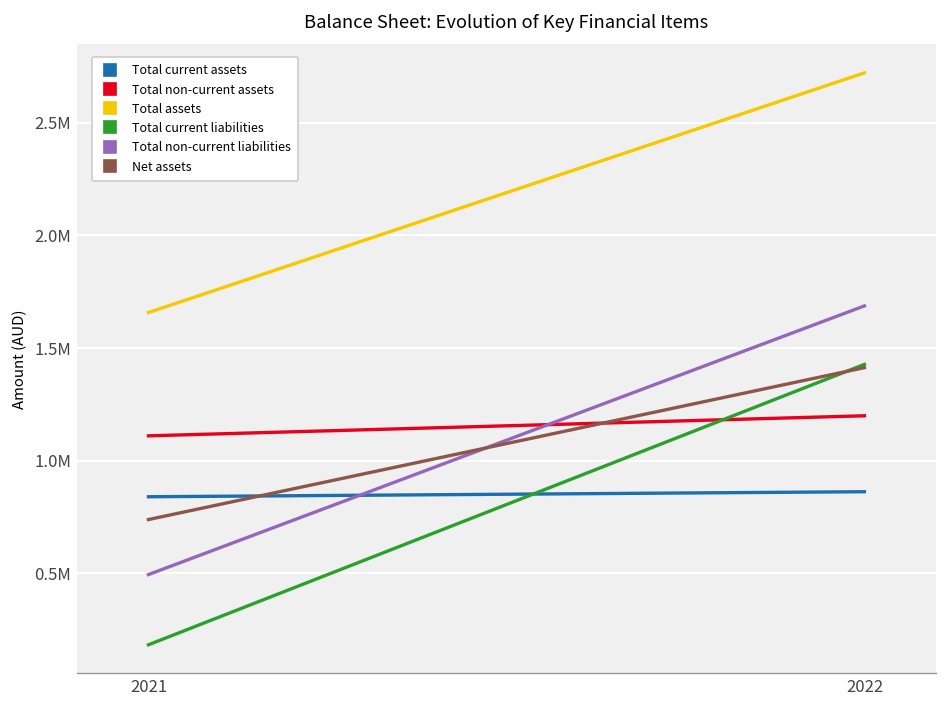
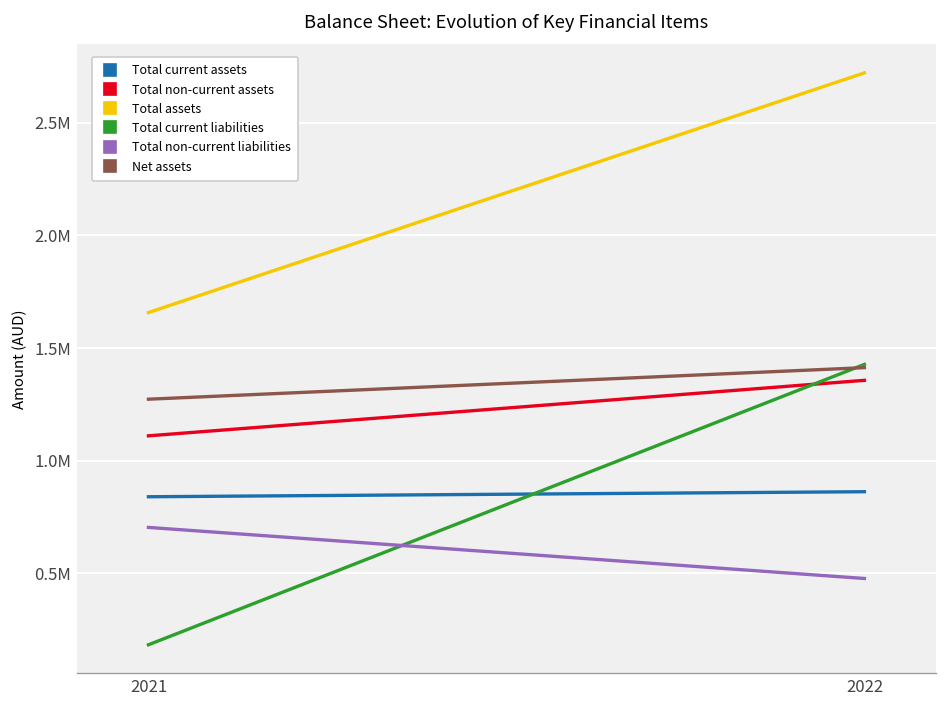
Total non-current liabilities, 2021: 490000 -> 700000
Net assets, 2021: 740000 -> 1270000
Total non-current assets, 2022: 1200000 -> 1360000
Total non-current liabilities, 2022: 1690000 -> 480000
